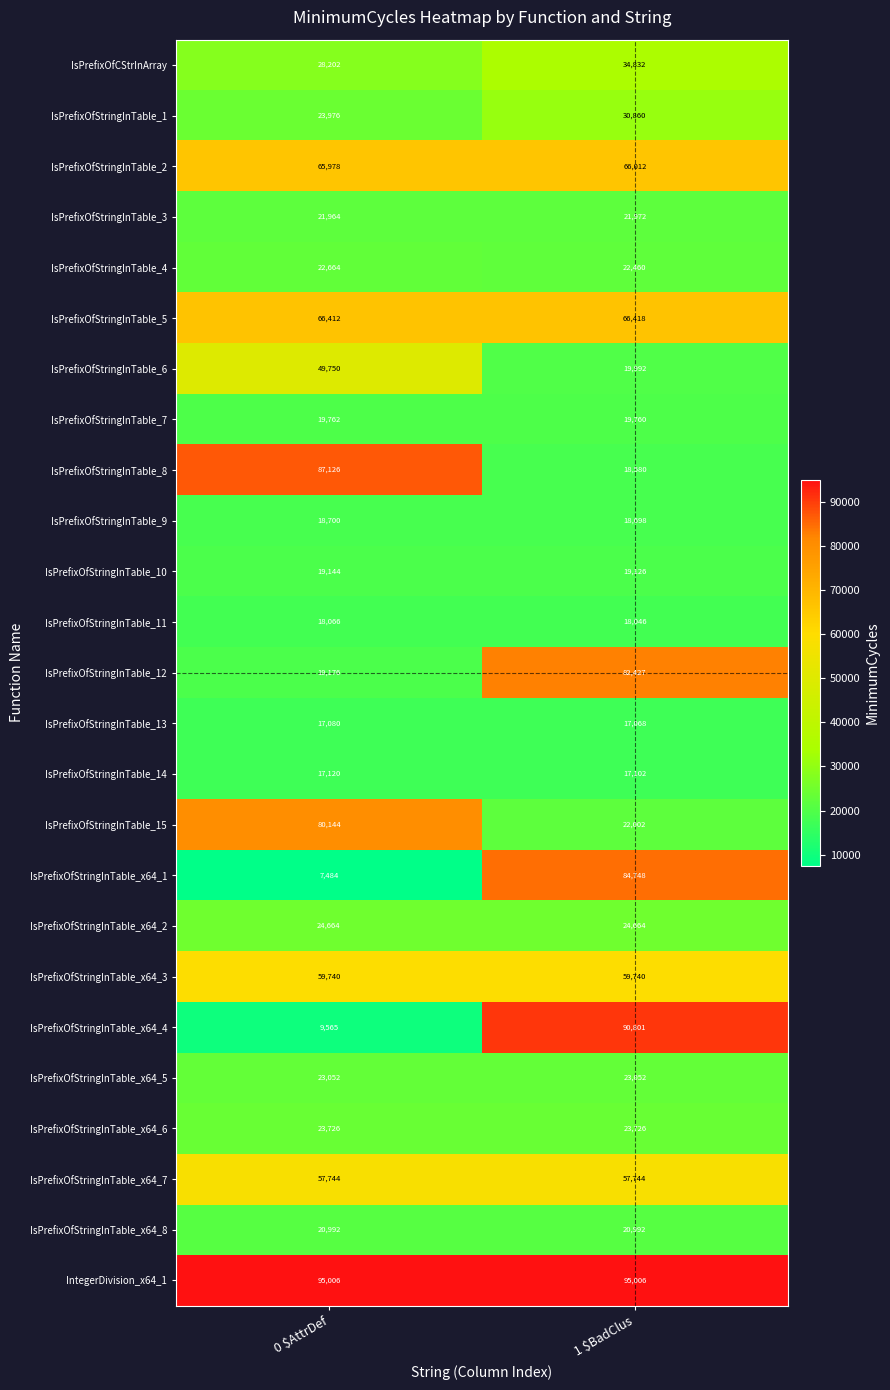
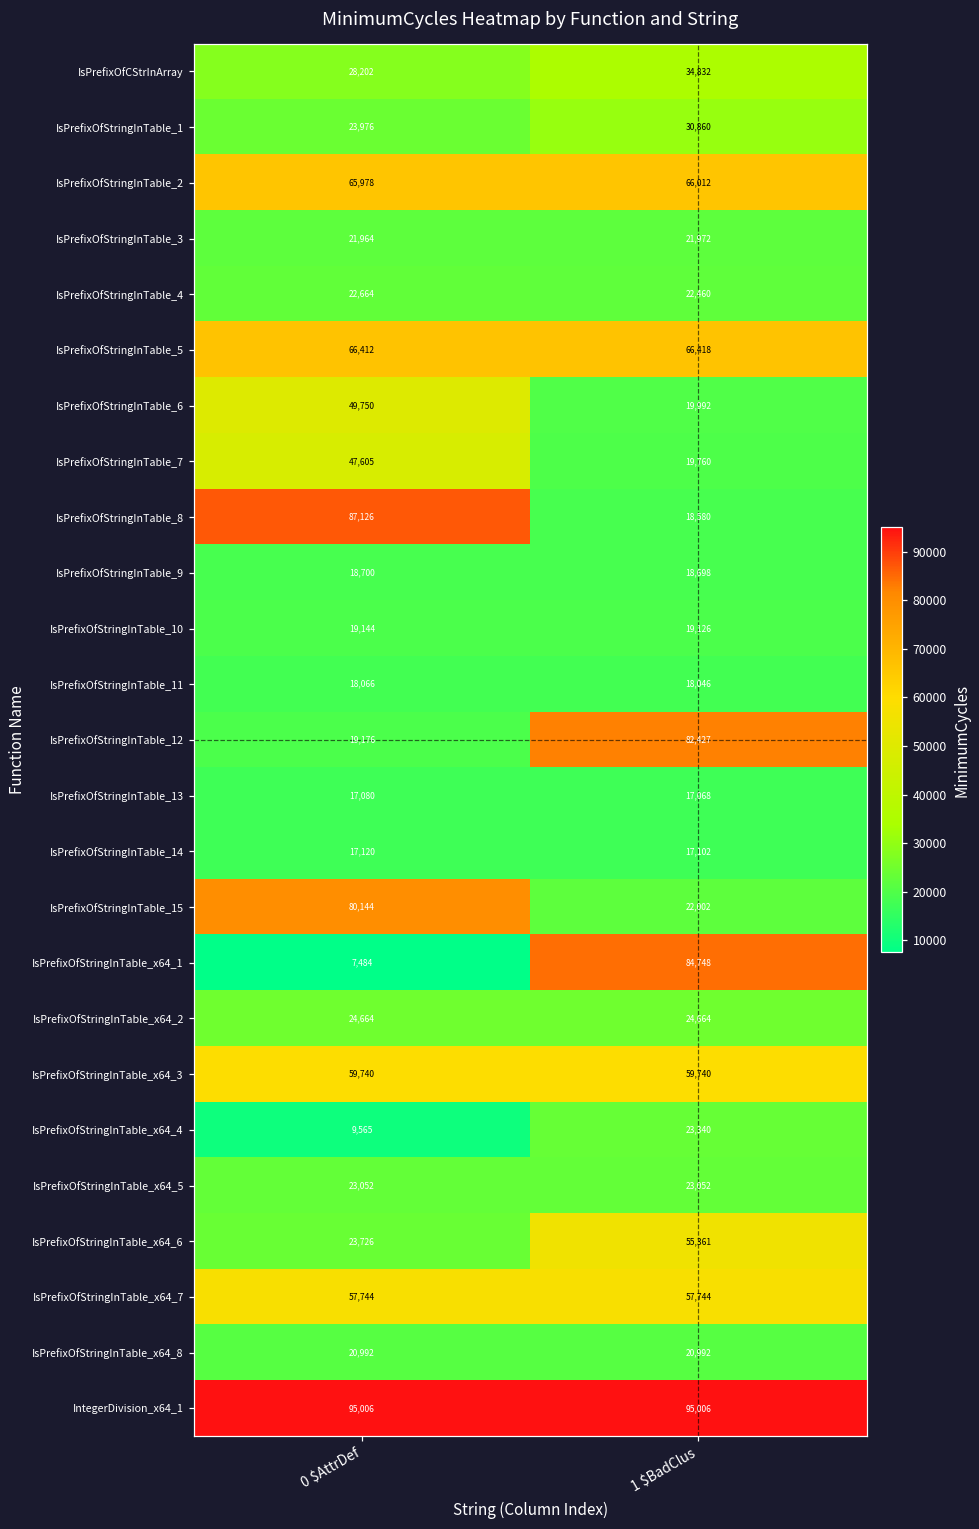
IsPrefixOfStringInTable_7, 0 $AttrDef: 19,762 -> 47,605
IsPrefixOfStringInTable_x64_4, 1 $BadClus: 90,801 -> 23,340
IsPrefixOfStringInTable_x64_6, 1 $BadClus: 23,726 -> 55,361
